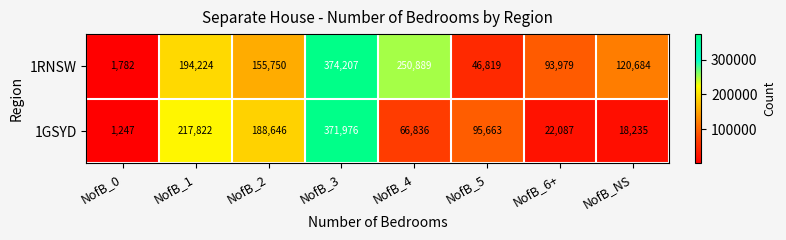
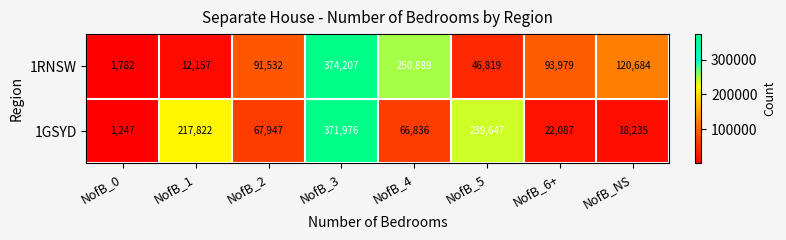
1RNSW, NofB_1: 194,224 -> 12,157
1RNSW, NofB_2: 155,750 -> 91,532
1GSYD, NofB_2: 188,646 -> 67,947
1GSYD, NofB_5: 95,663 -> 239,647
